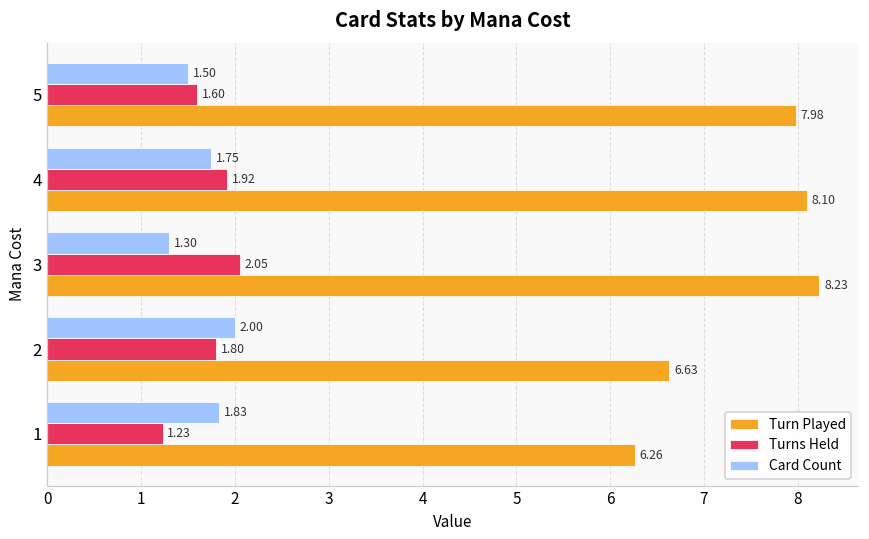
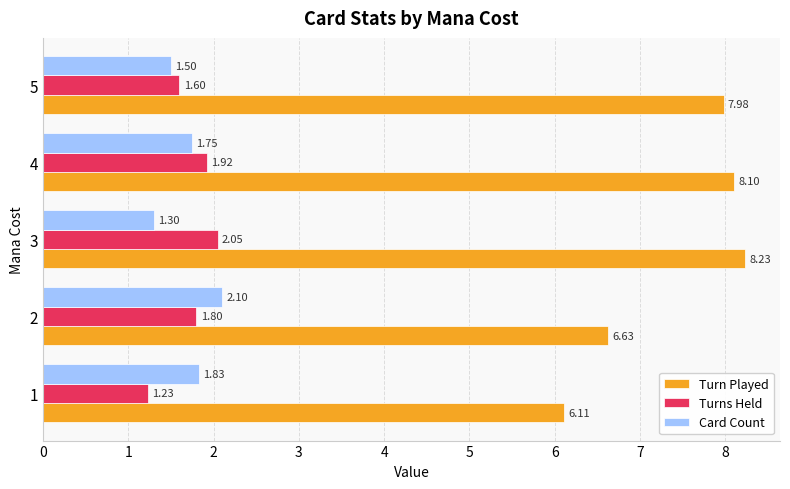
Card Count, 2: 2.00 -> 2.10
Turn Played, 1: 6.26 -> 6.11
